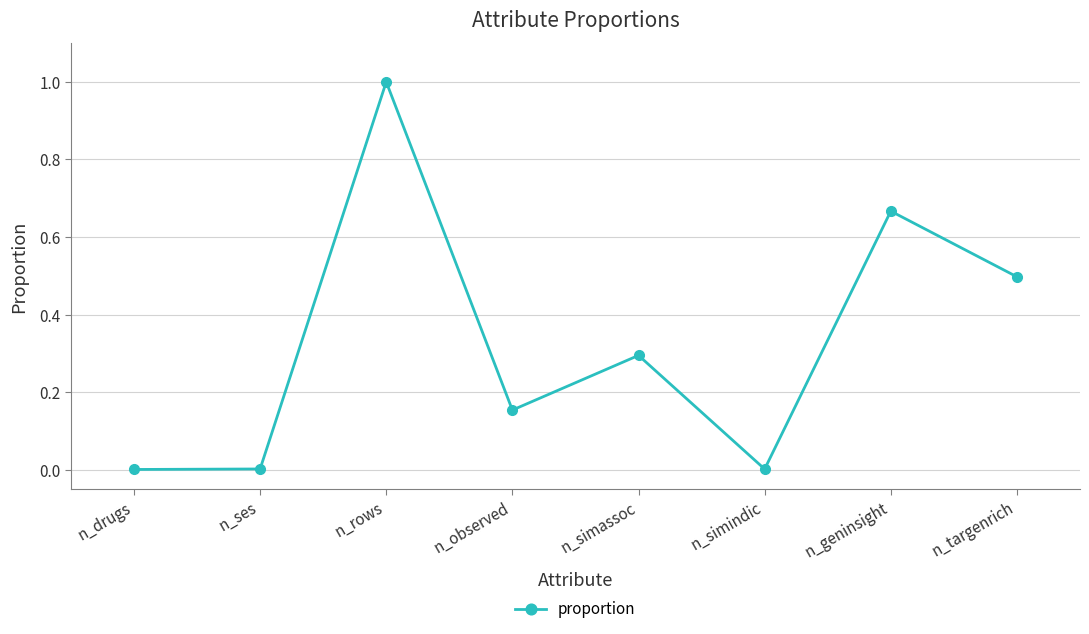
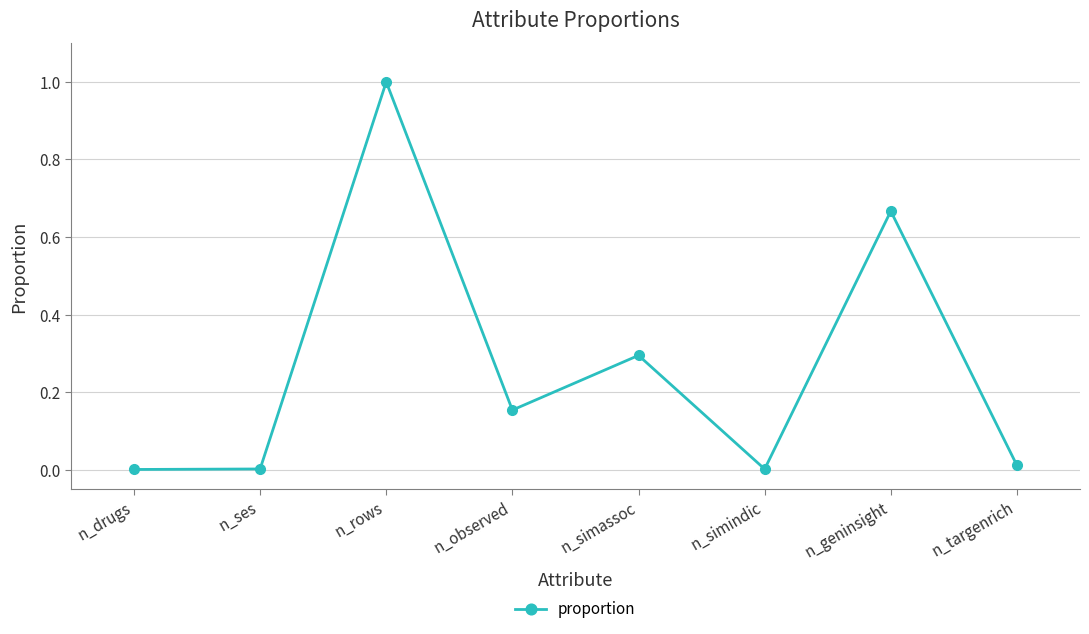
n_targenrich: 0.50 -> 0.01
